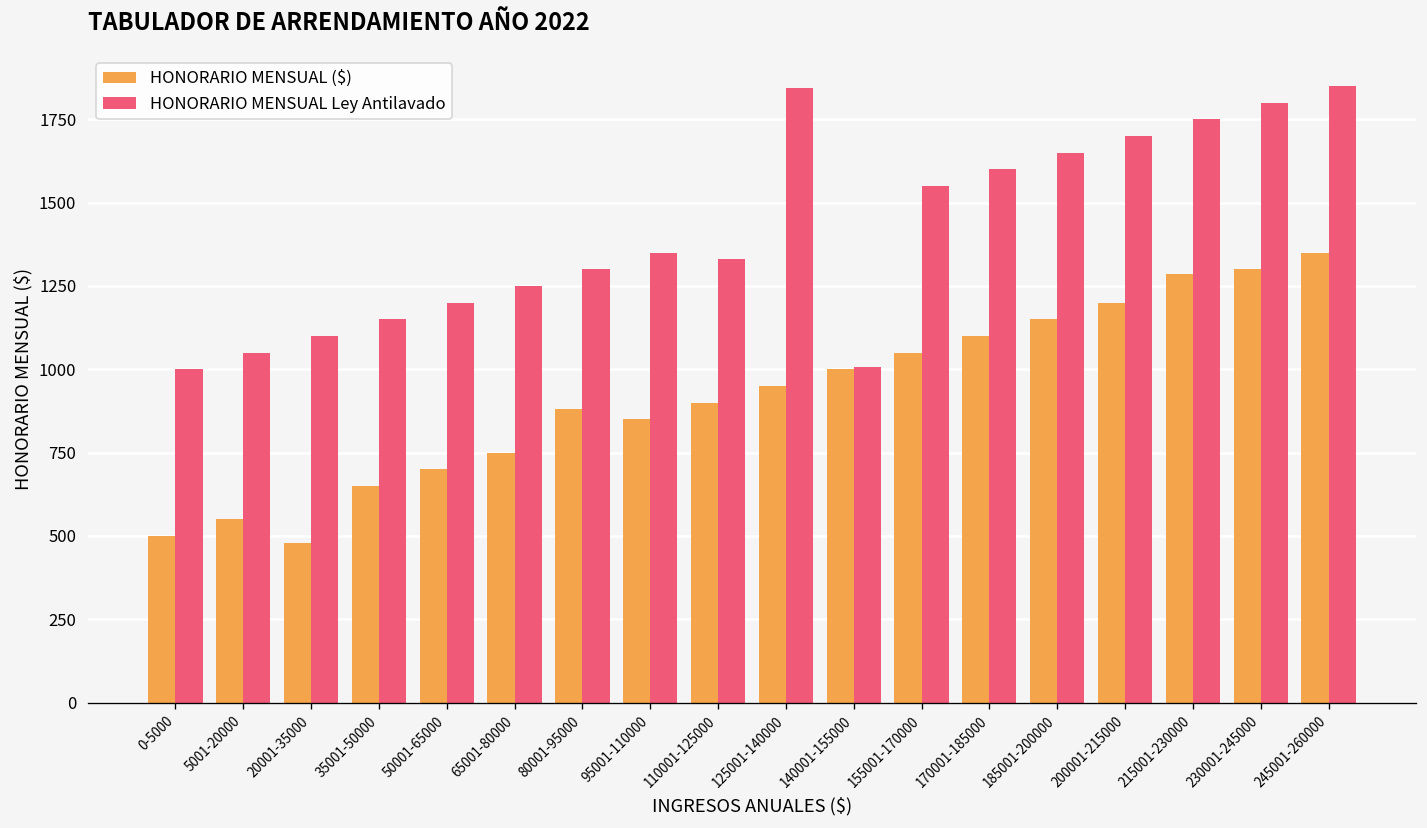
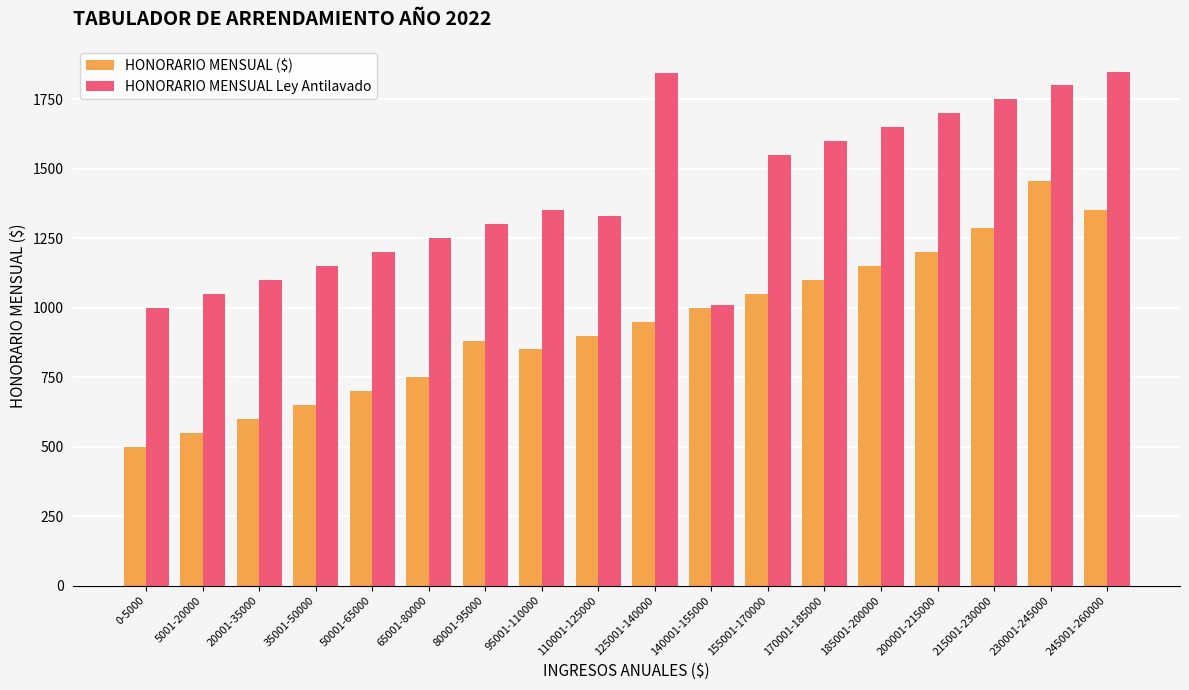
HONORARIO MENSUAL ($), 20001-35000: 480 -> 600
HONORARIO MENSUAL ($), 230001-245000: 1300 -> 1460
